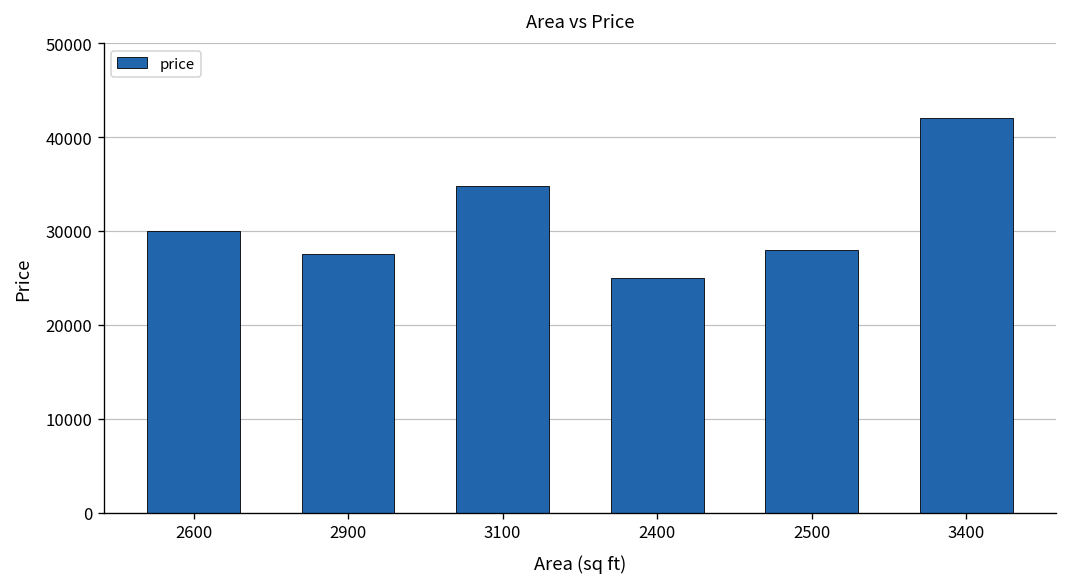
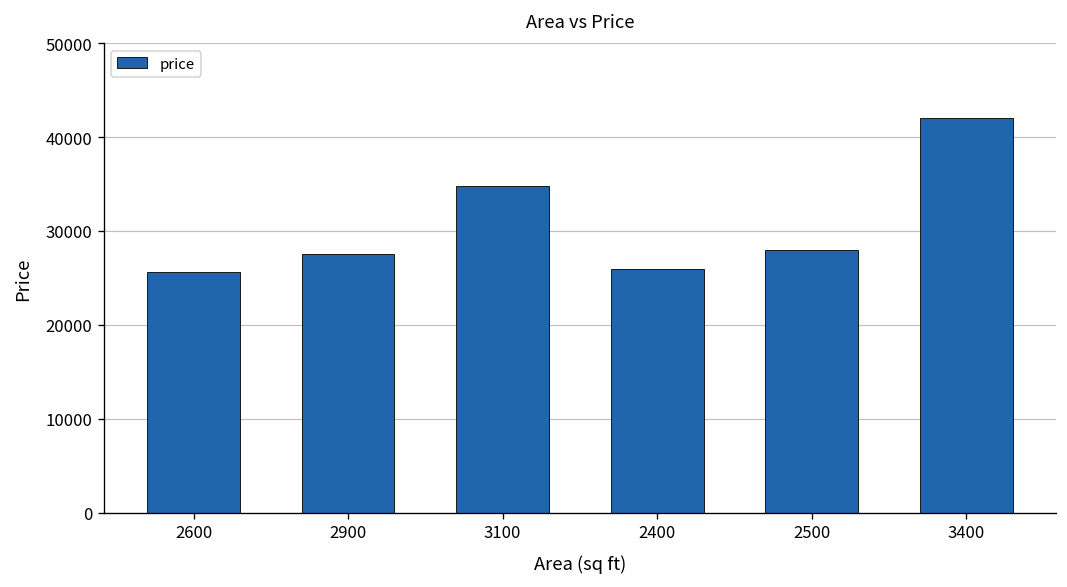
2600: 30000 -> 26000
2400: 25000 -> 26000
